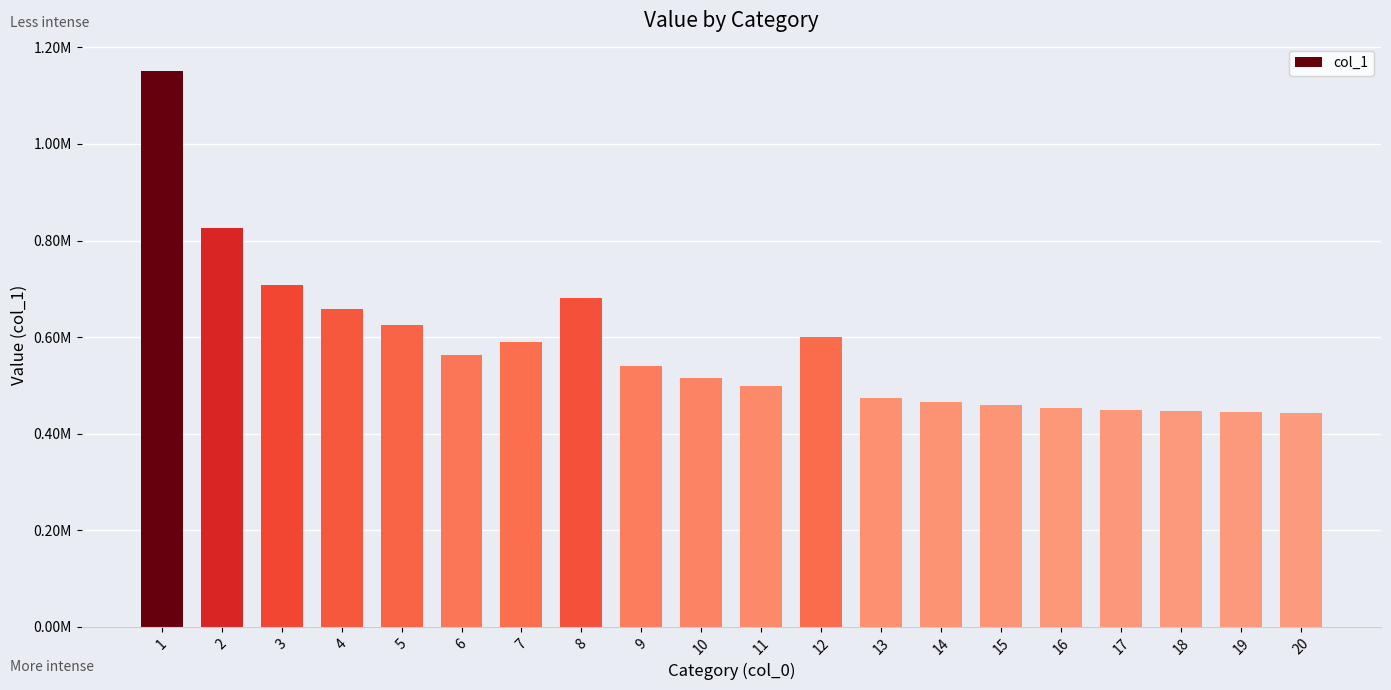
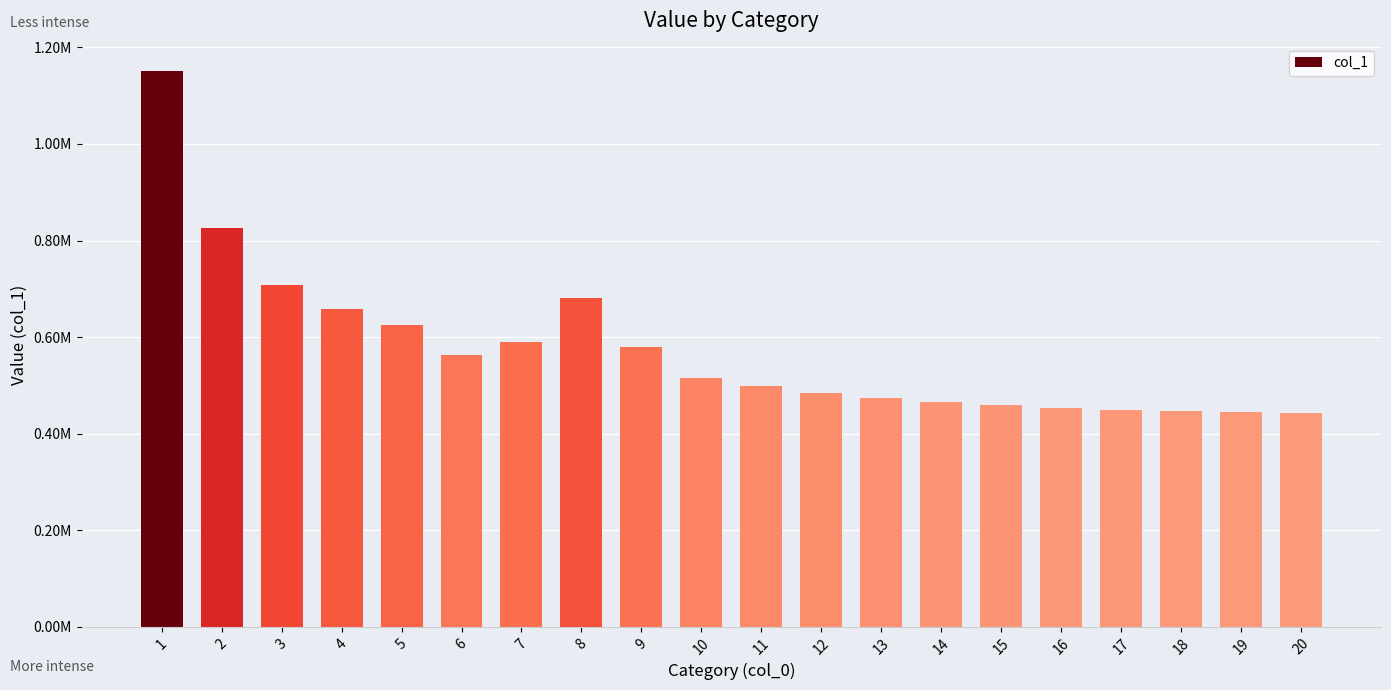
9: 540000 -> 580000
12: 600000 -> 480000
